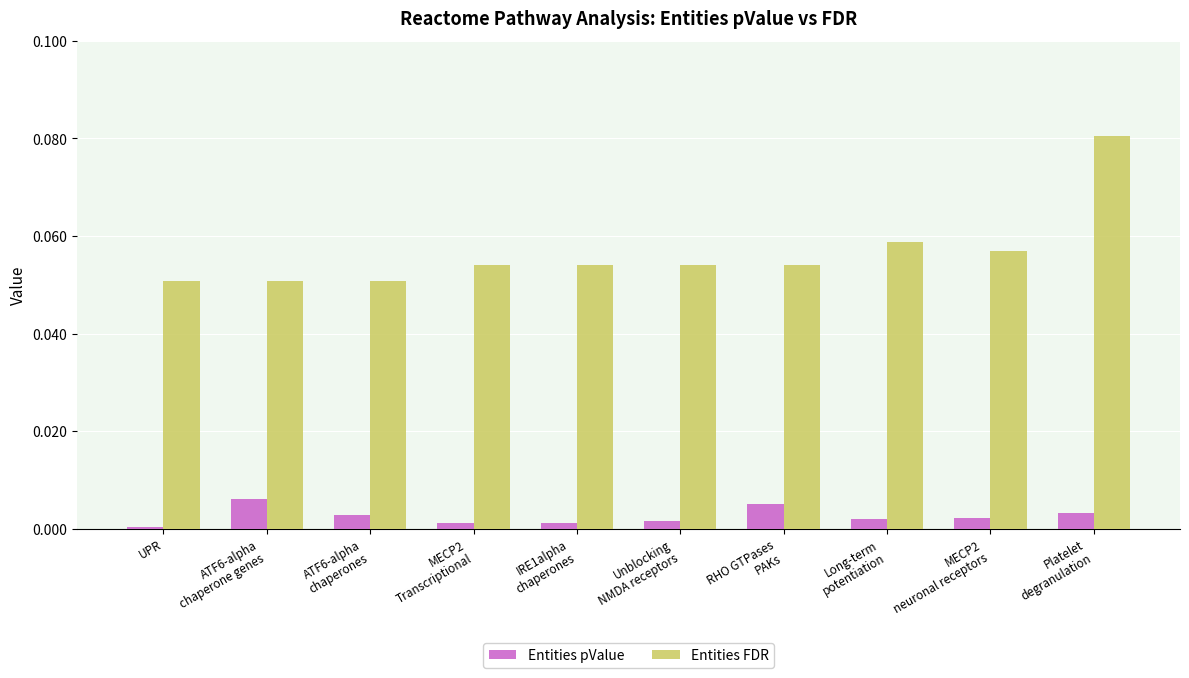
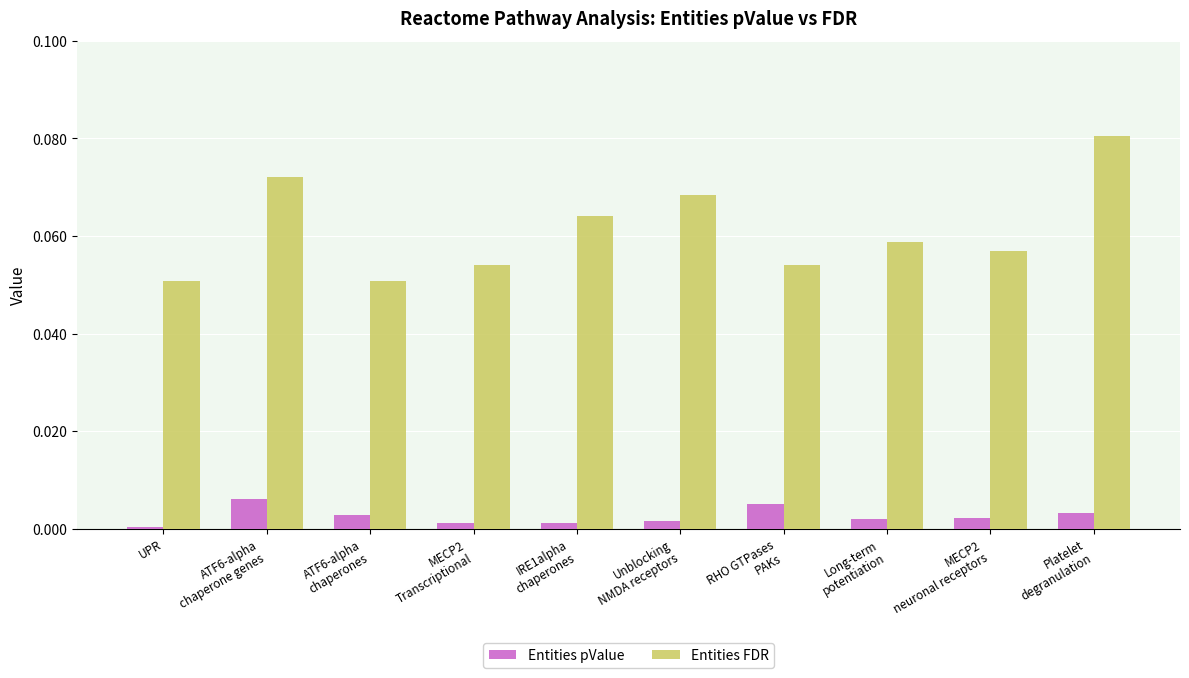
Entities FDR, ATF6-alpha chaperone genes: 0.051 -> 0.072
Entities FDR, IRE1alpha chaperones: 0.054 -> 0.064
Entities FDR, Unblocking NMDA receptors: 0.054 -> 0.068
